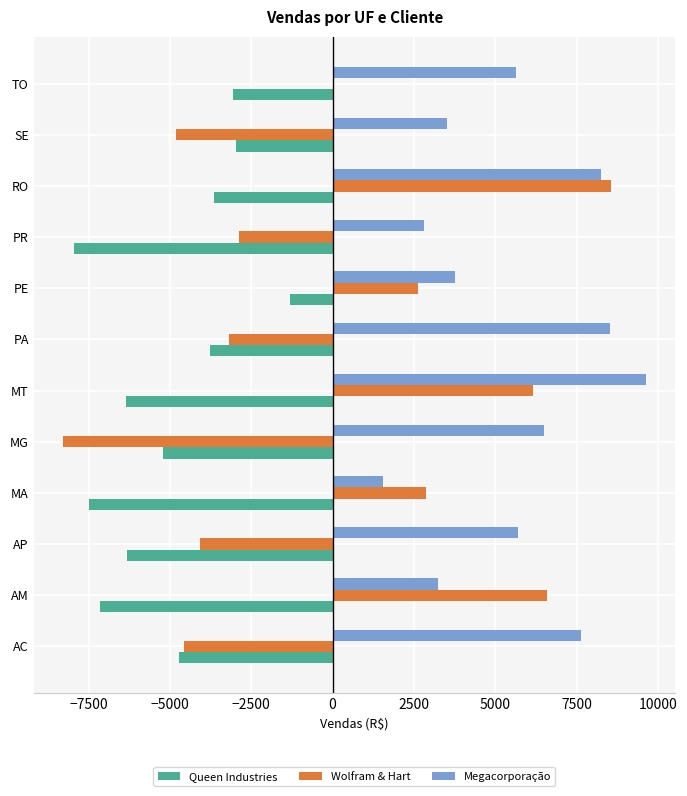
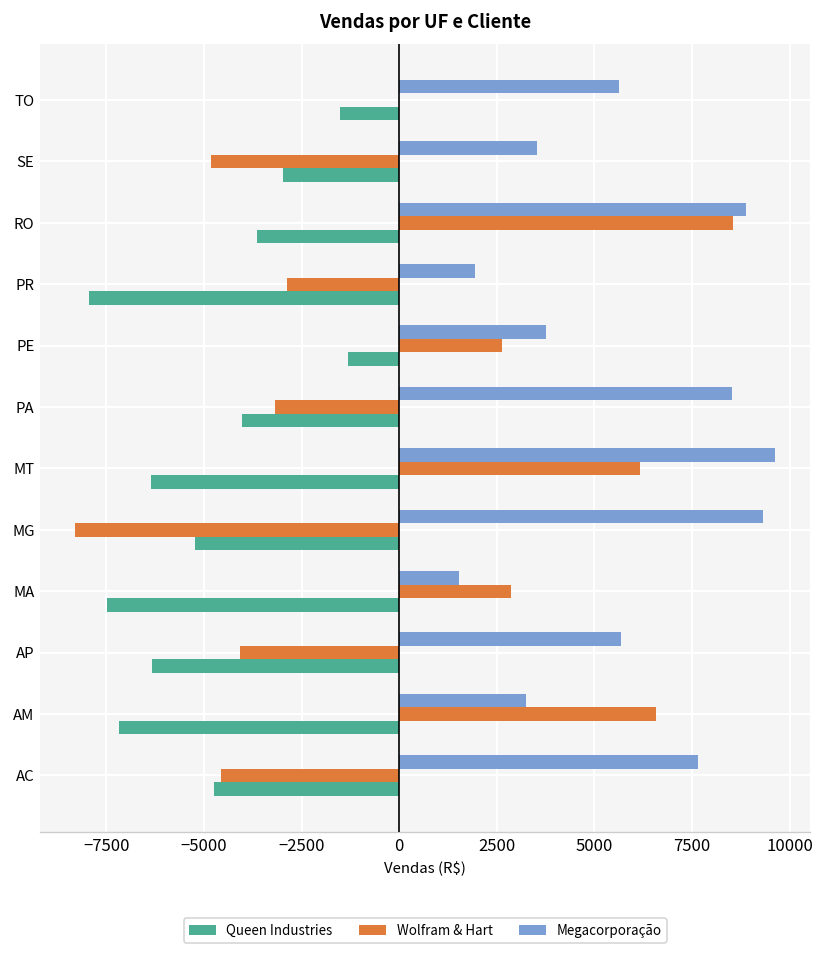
Queen Industries, TO: -3100 -> -1500
Megacorporação, RO: 8200 -> 8900
Megacorporação, PR: 2800 -> 1900
Queen Industries, PA: -3800 -> -4000
Megacorporação, MG: 6500 -> 9300
